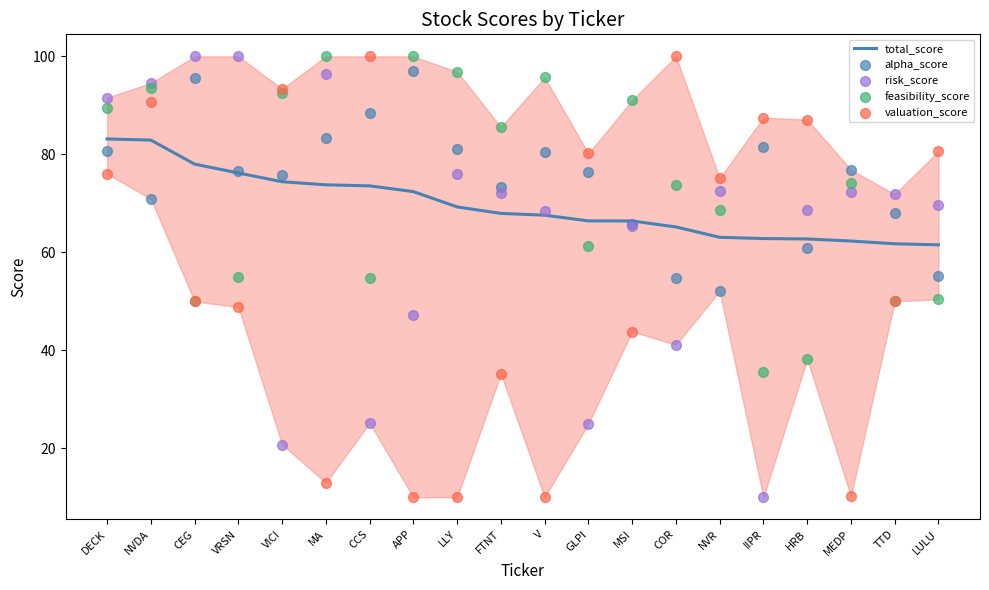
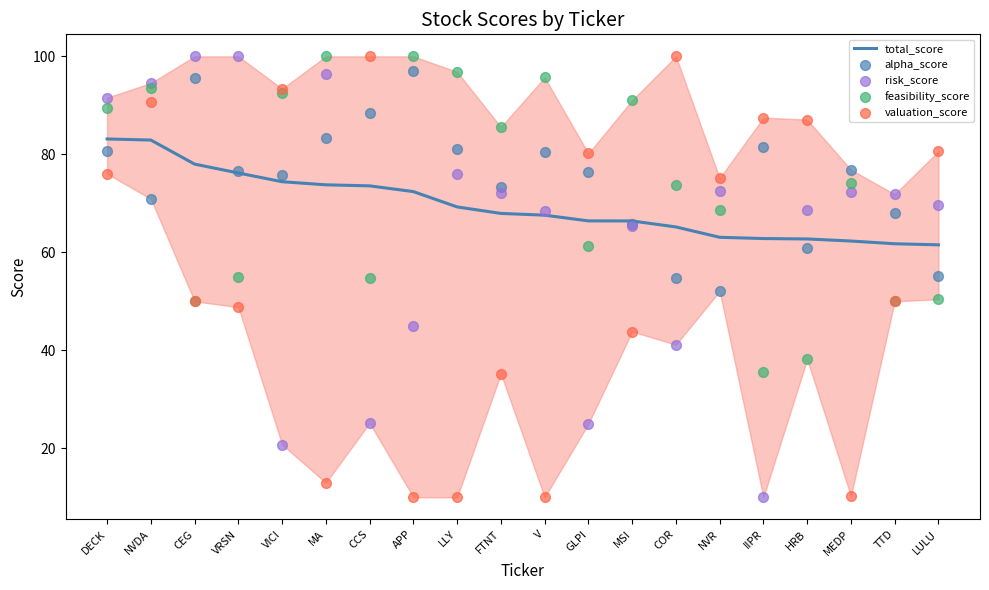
risk_score, APP: 47 -> 45
